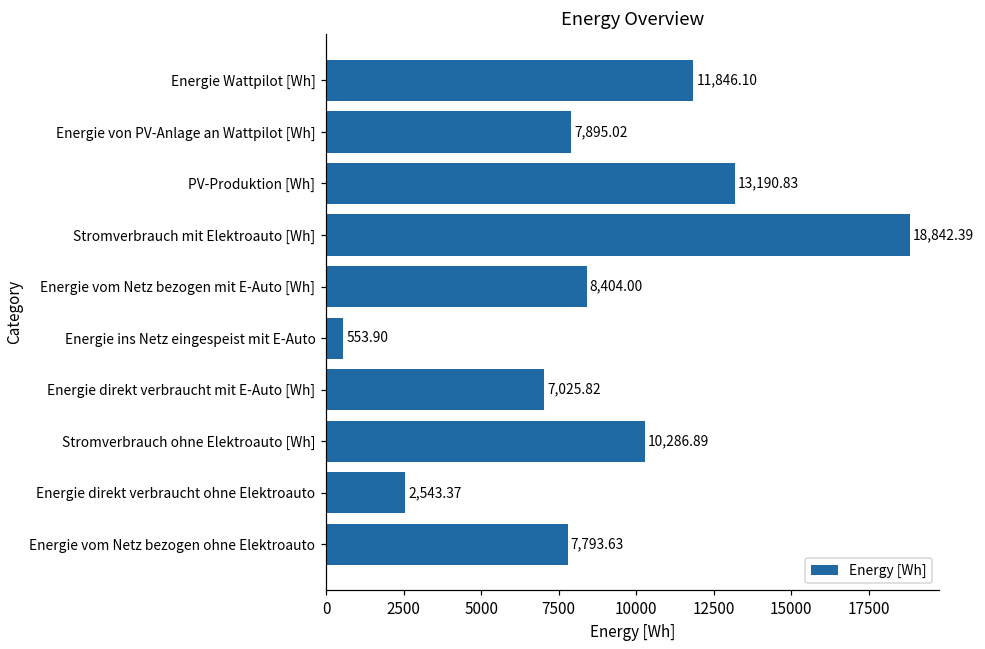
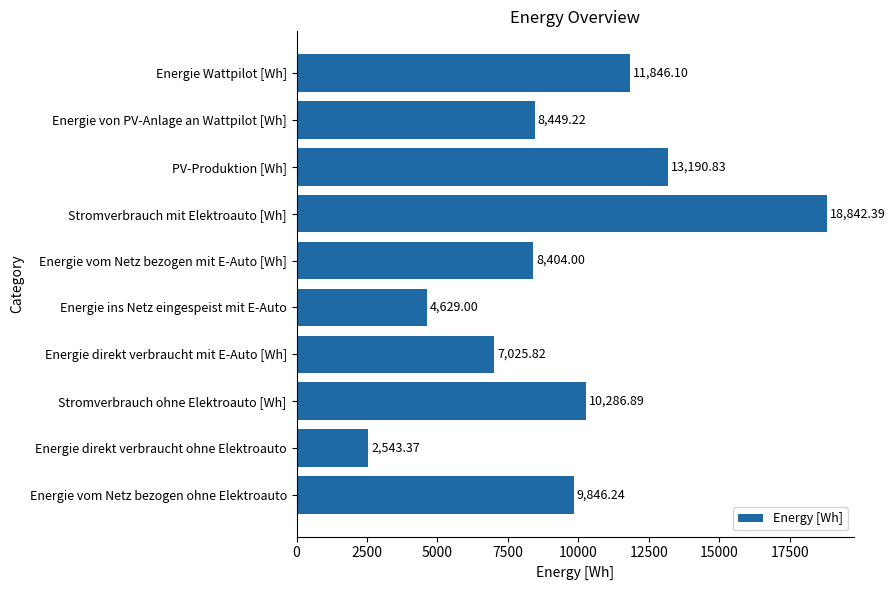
Energie von PV-Anlage an Wattpilot [Wh]: 7,895.02 -> 8,449.22
Energie ins Netz eingespeist mit E-Auto: 553.90 -> 4,629.00
Energie vom Netz bezogen ohne Elektroauto: 7,793.63 -> 9,846.24
